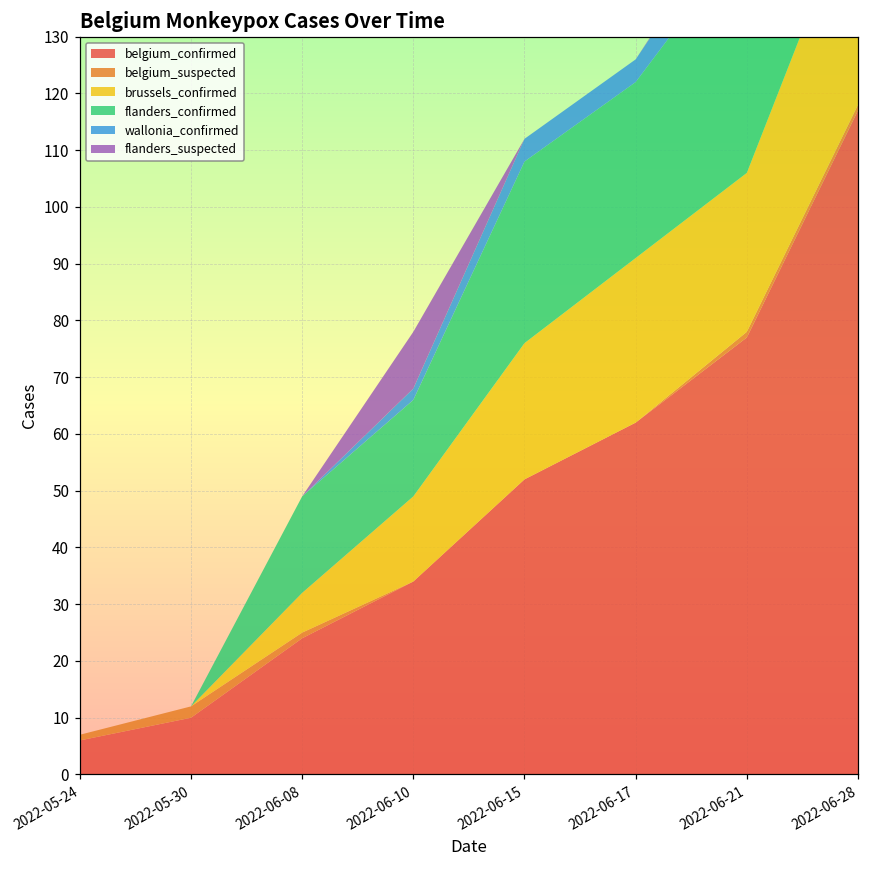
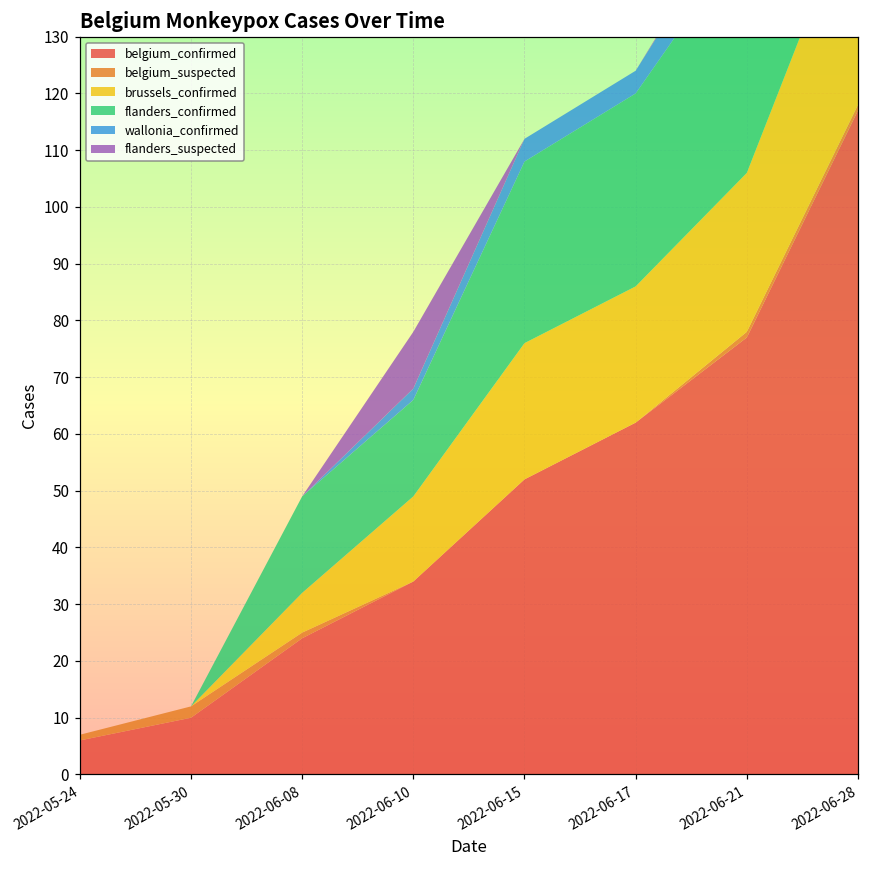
brussels_confirmed, 2022-06-17: 29 -> 24
flanders_confirmed, 2022-06-17: 31 -> 34
